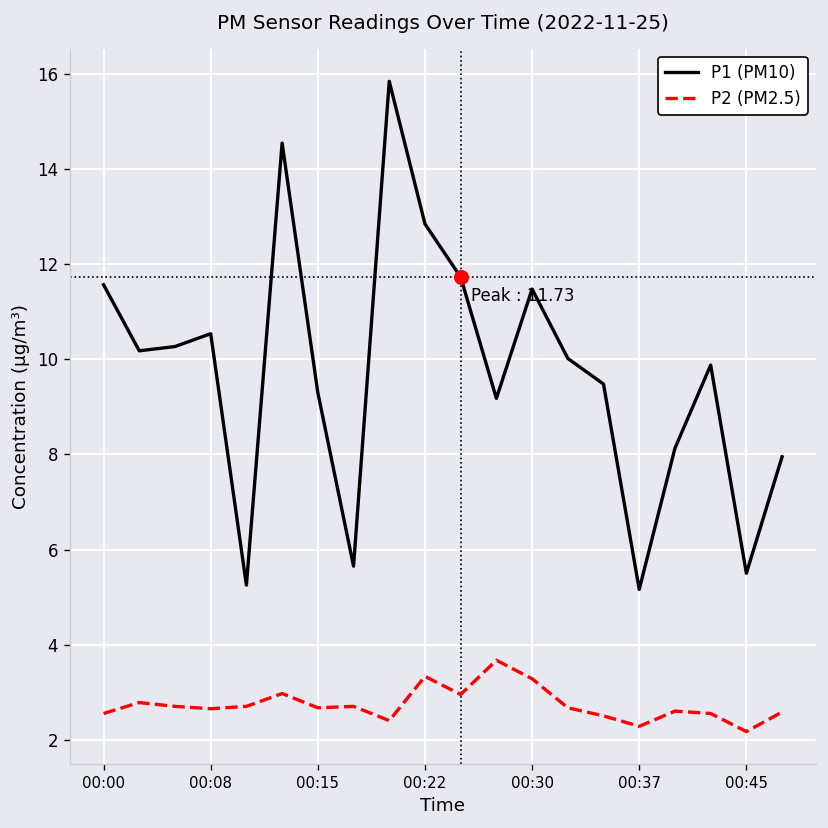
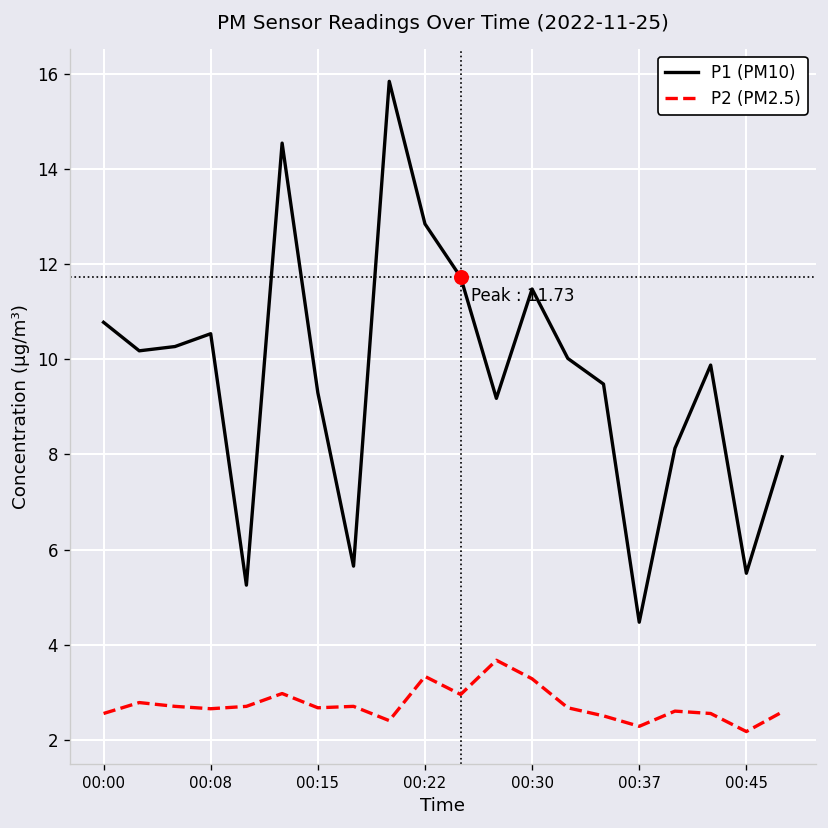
P1 (PM10), 00:00: 11.6 -> 10.8
P1 (PM10), 00:37: 5.2 -> 4.5
